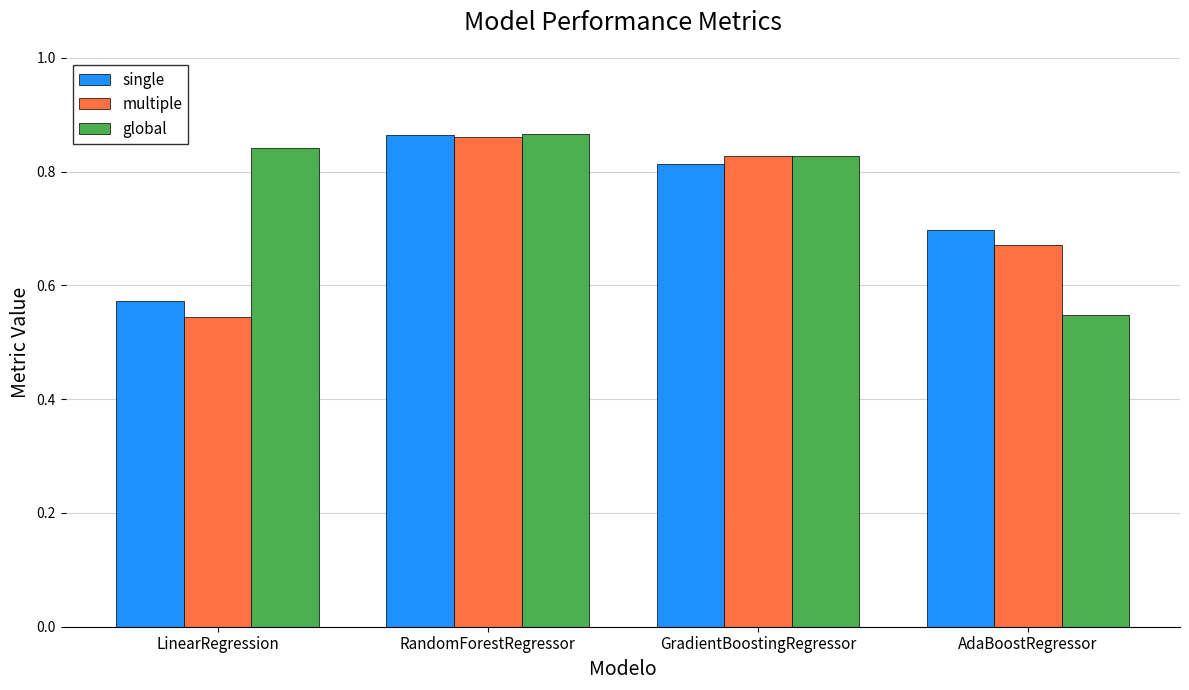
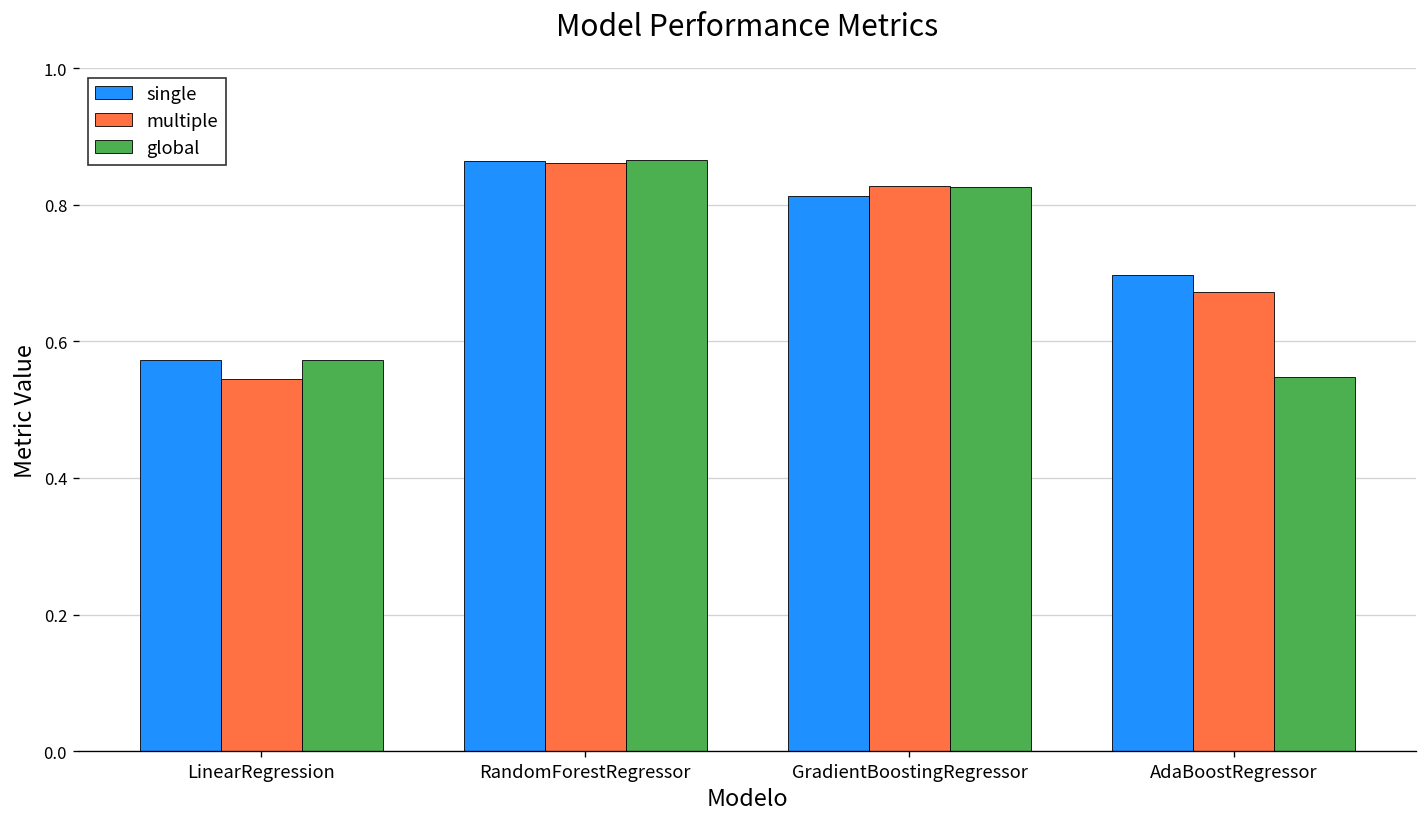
global, LinearRegression: 0.84 -> 0.57
